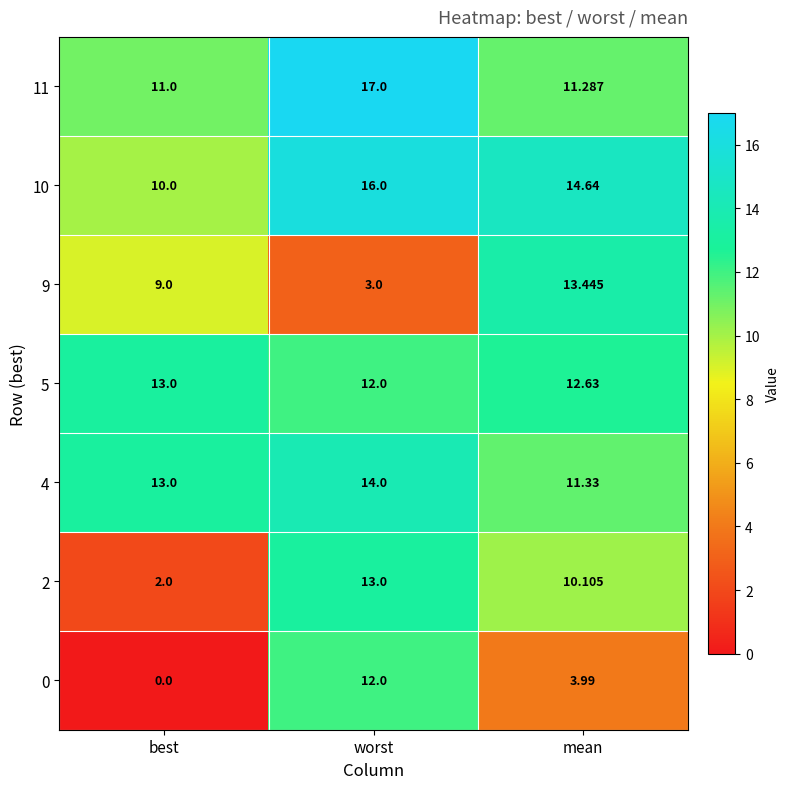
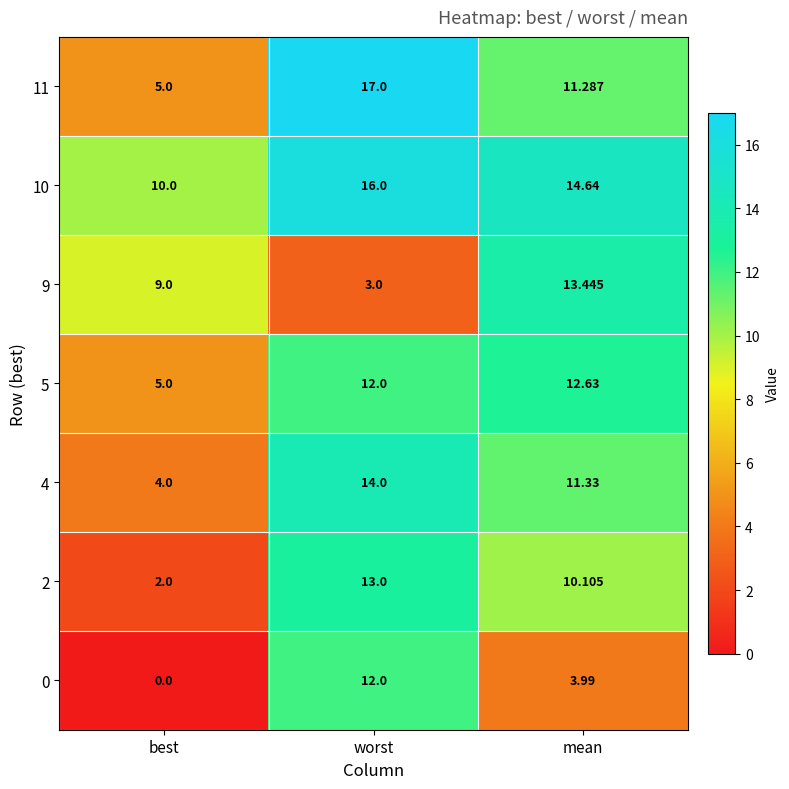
11, best: 11.0 -> 5.0
5, best: 13.0 -> 5.0
4, best: 13.0 -> 4.0
